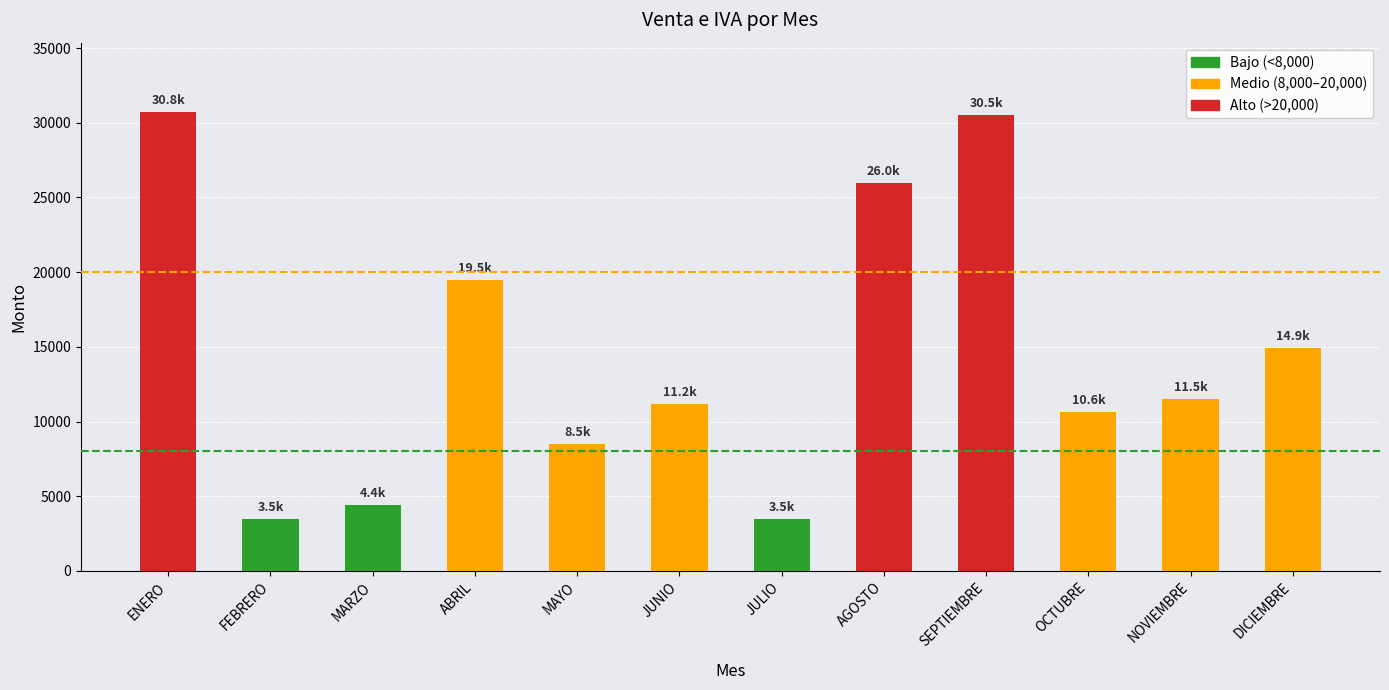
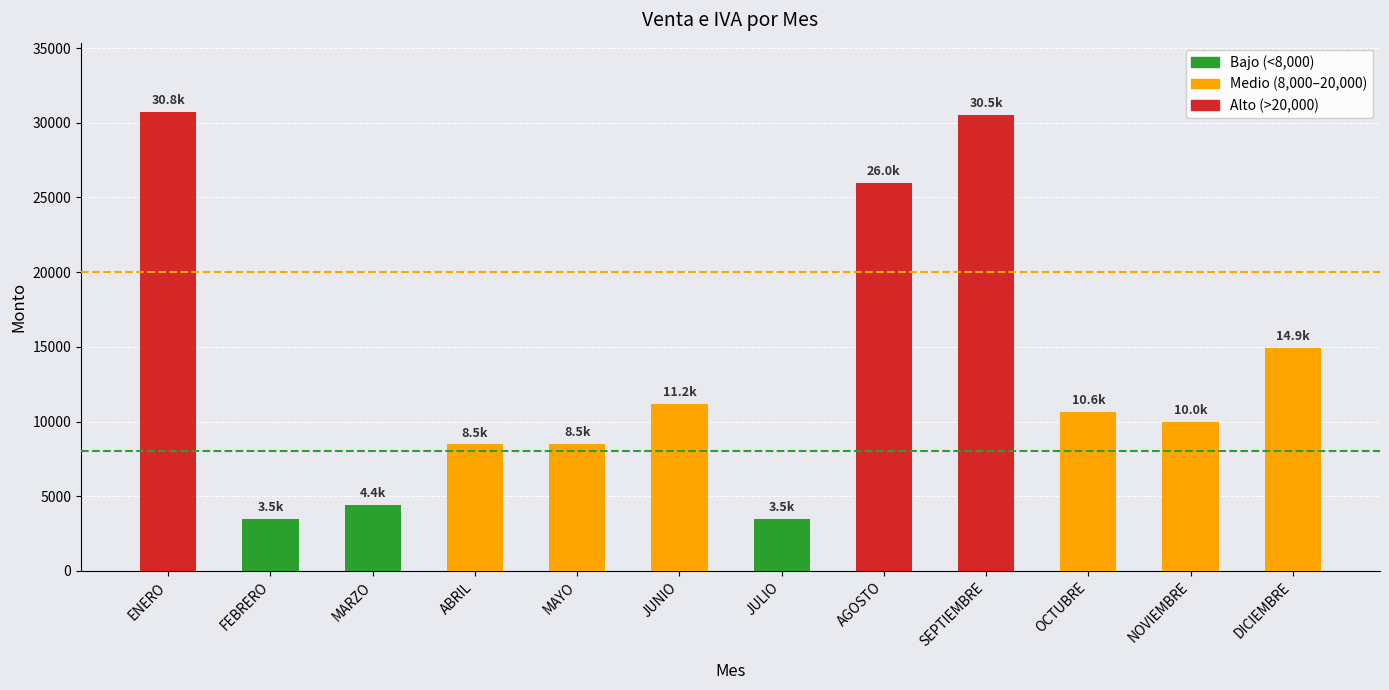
ABRIL: 19.5k -> 8.5k
NOVIEMBRE: 11.5k -> 10.0k
